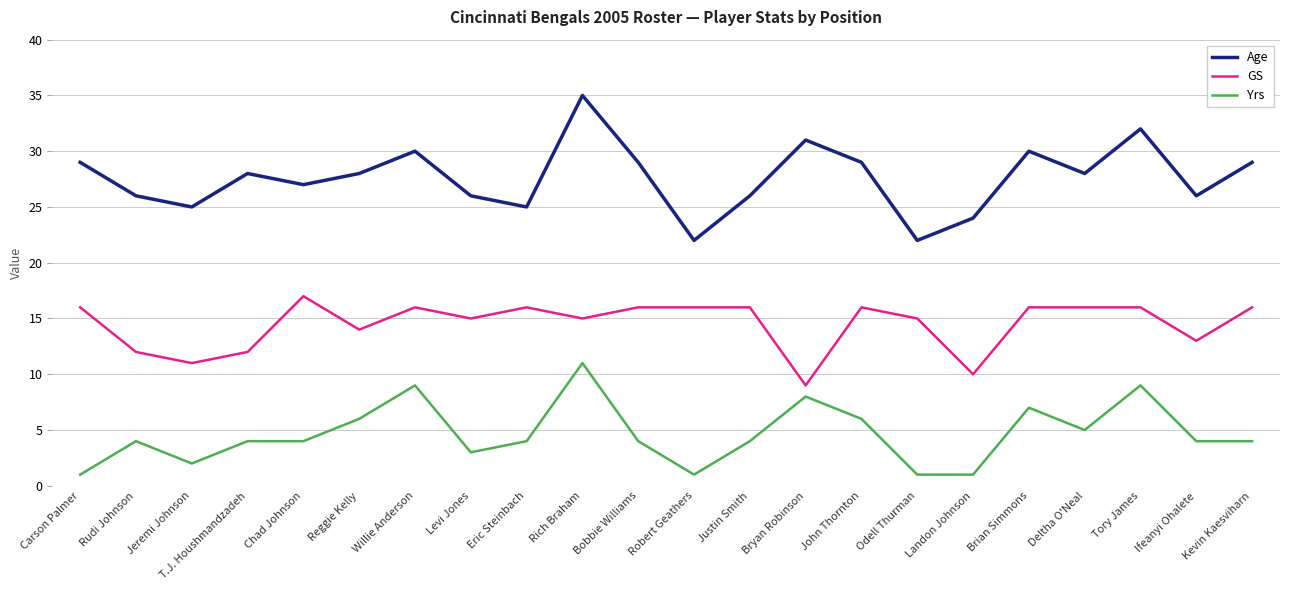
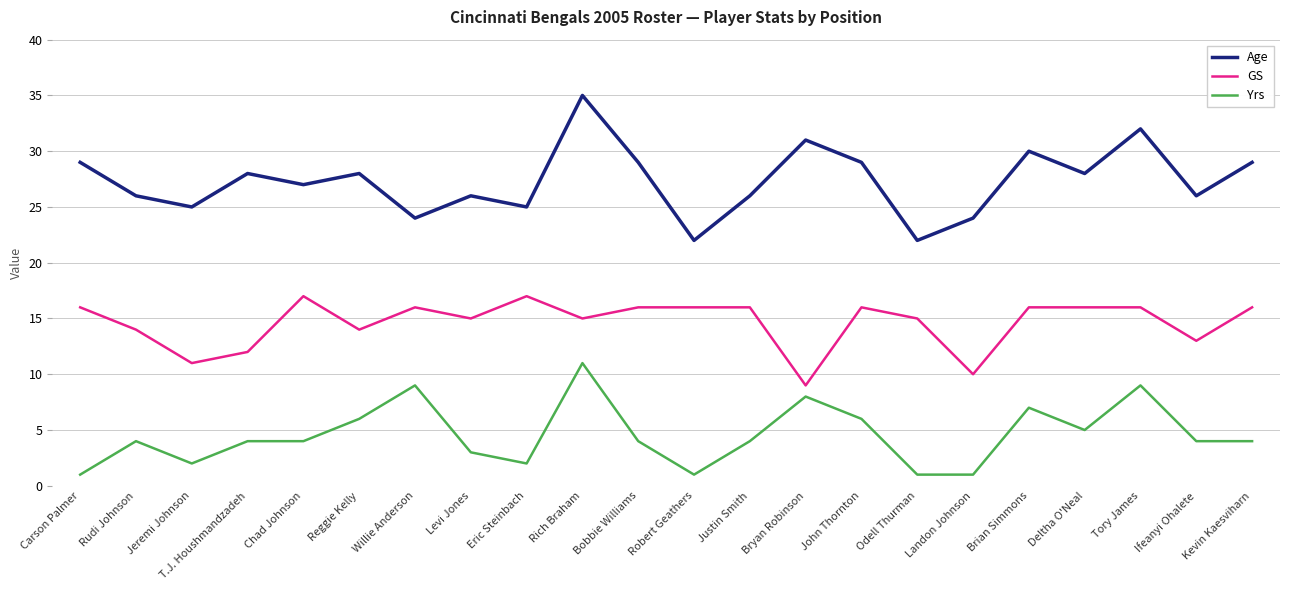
GS, Rudi Johnson: 12 -> 14
Age, Willie Anderson: 30 -> 24
GS, Eric Steinbach: 16 -> 17
Yrs, Eric Steinbach: 4 -> 2
